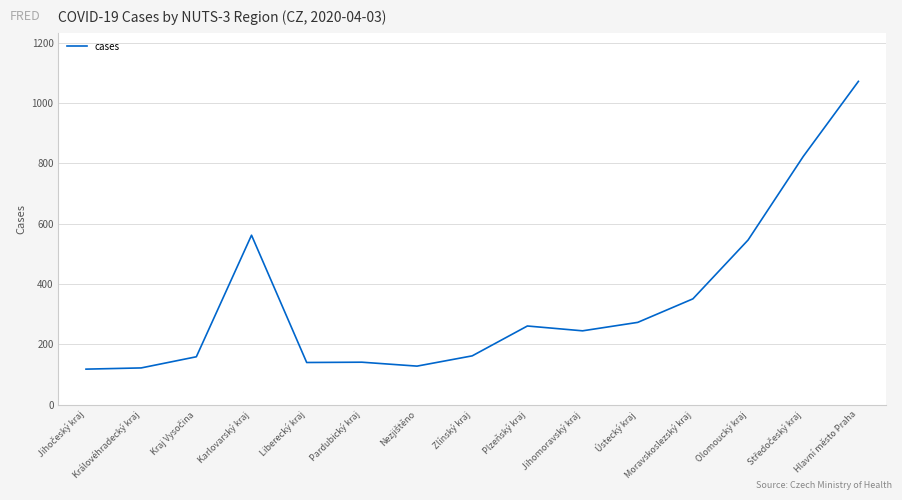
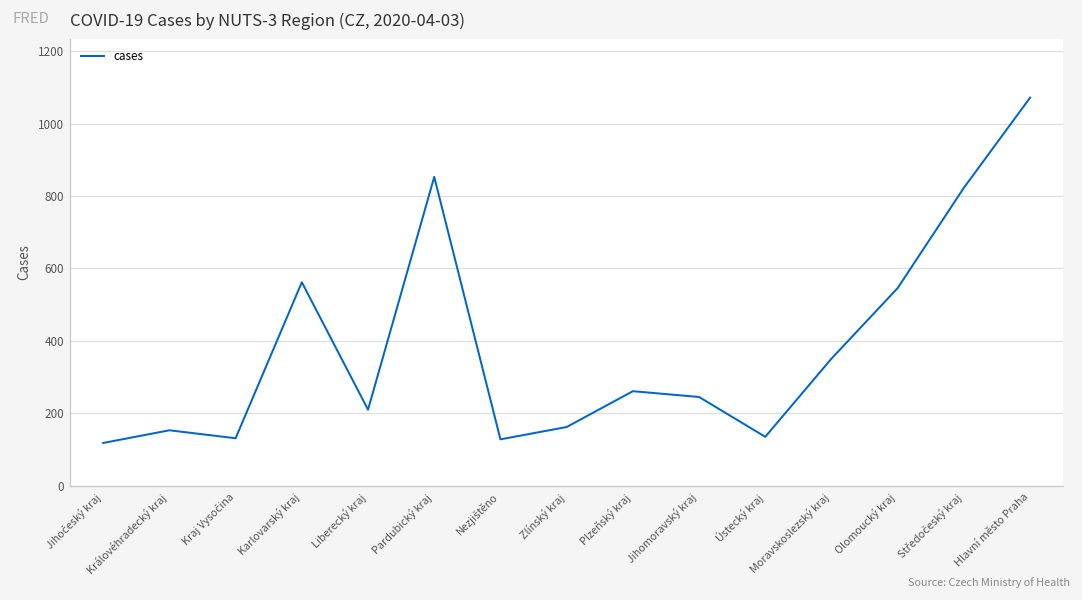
Královéhradecký kraj: 120 -> 150
Kraj Vysočina: 160 -> 130
Liberecký kraj: 140 -> 210
Pardubický kraj: 140 -> 850
Ústecký kraj: 270 -> 140
